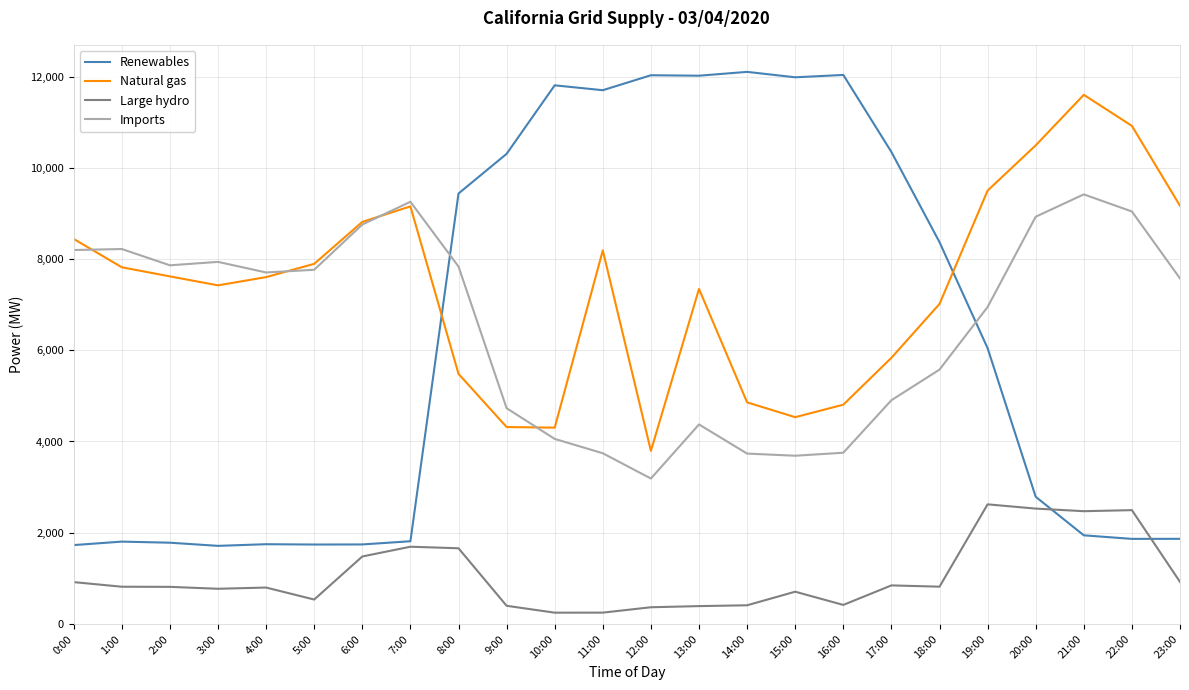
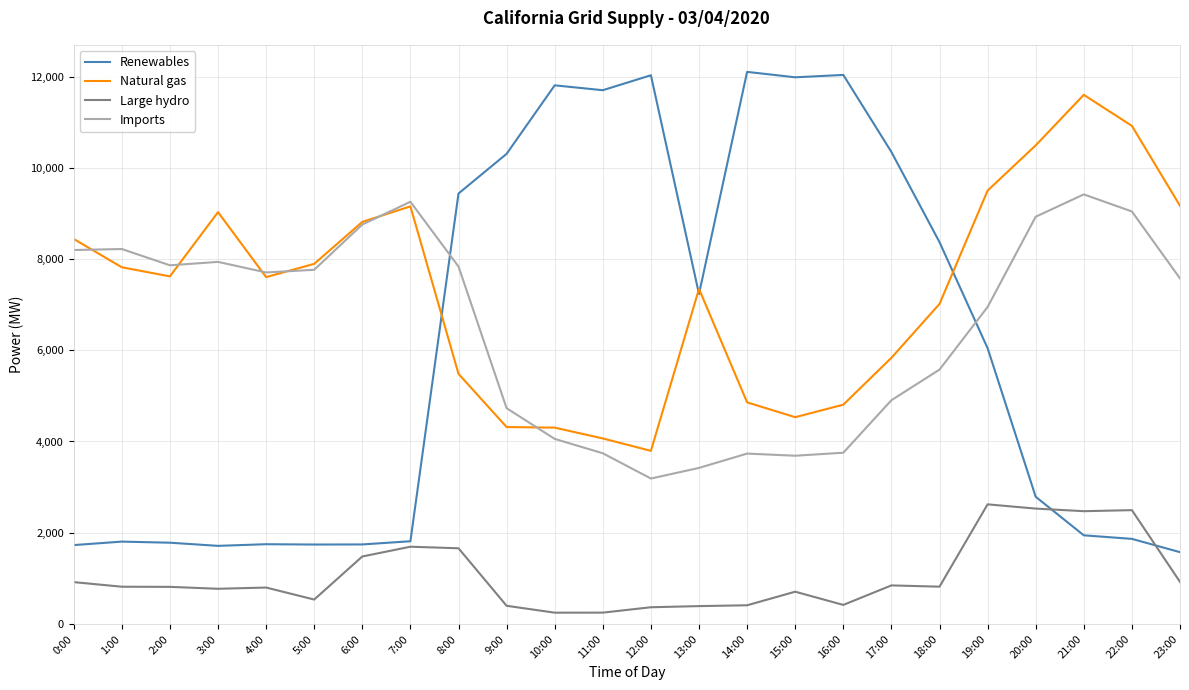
Natural gas, 3:00: 7,400 -> 9,000
Natural gas, 11:00: 8,200 -> 4,100
Renewables, 13:00: 12,000 -> 7,200
Imports, 13:00: 4,400 -> 3,400
Renewables, 23:00: 1,900 -> 1,600
